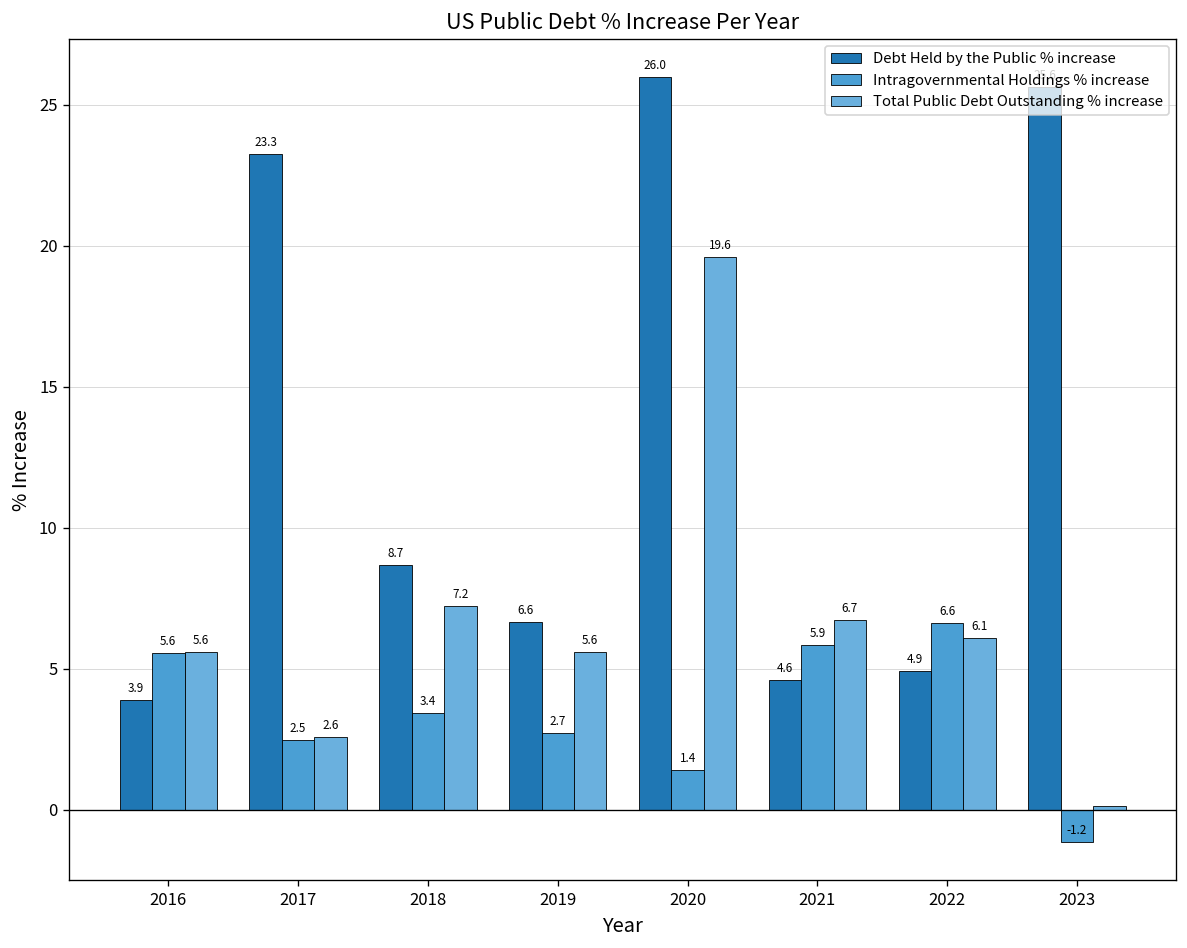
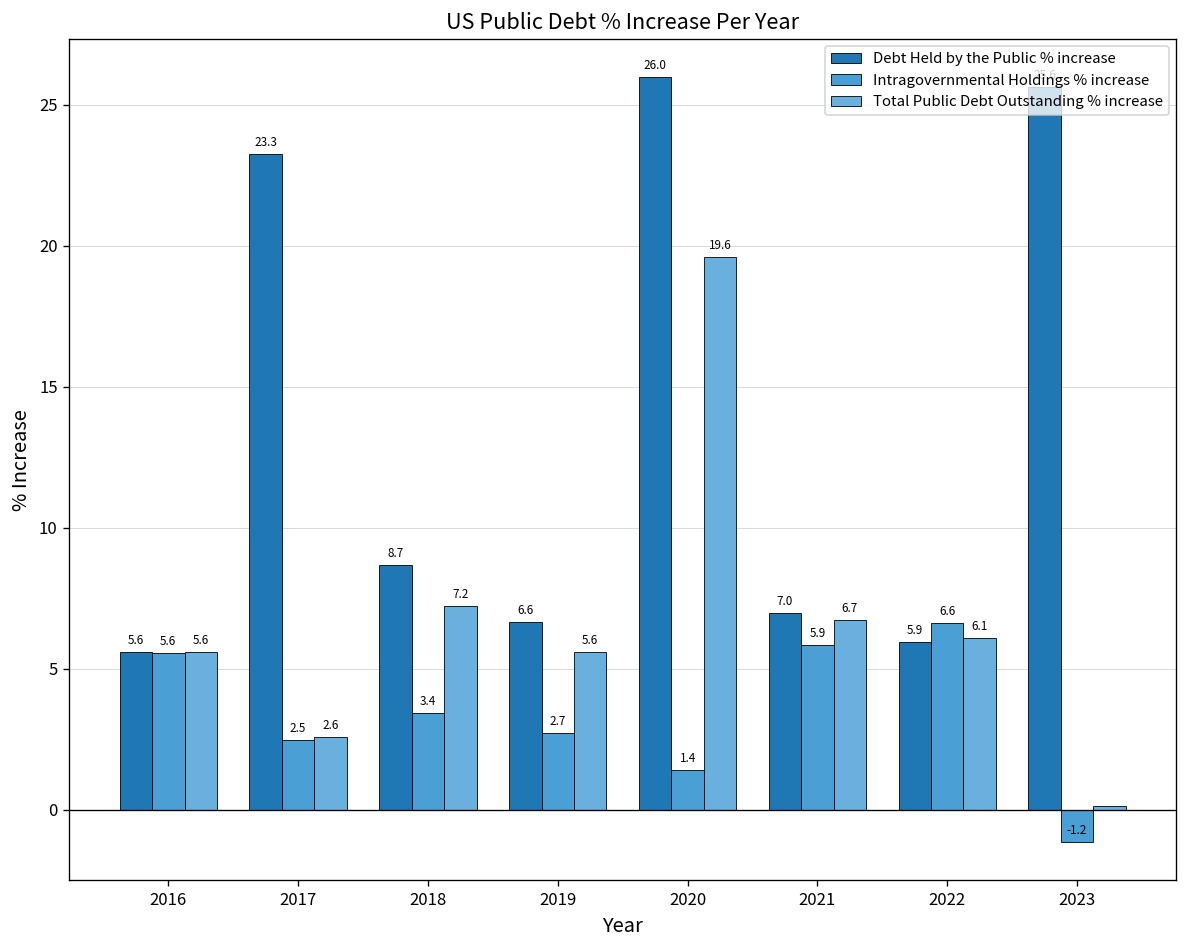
Debt Held by the Public % increase, 2016: 3.9 -> 5.6
Debt Held by the Public % increase, 2021: 4.6 -> 7.0
Debt Held by the Public % increase, 2022: 4.9 -> 5.9
